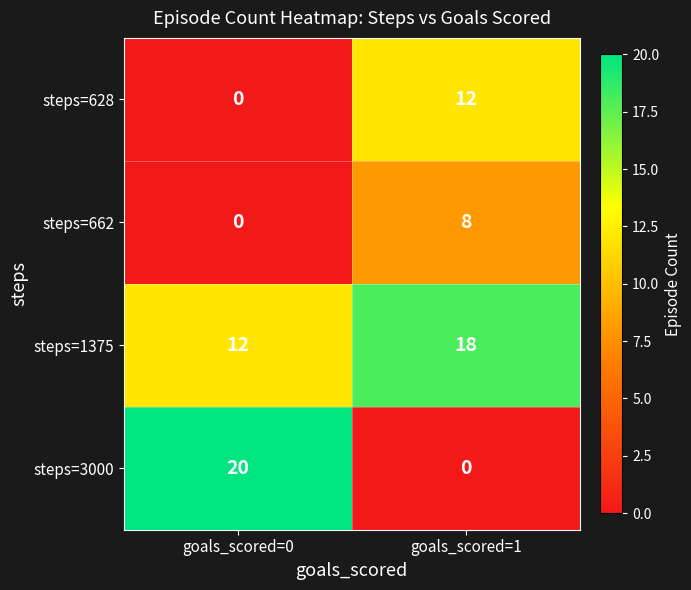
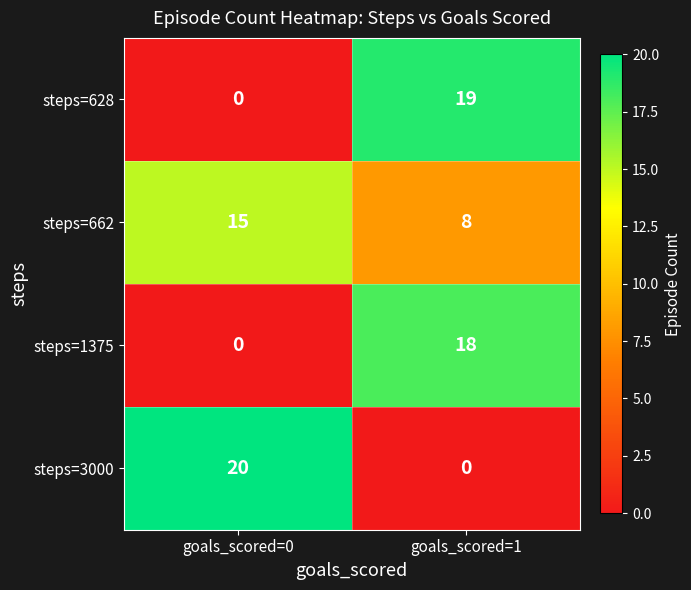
steps=628, goals_scored=1: 12 -> 19
steps=662, goals_scored=0: 0 -> 15
steps=1375, goals_scored=0: 12 -> 0
